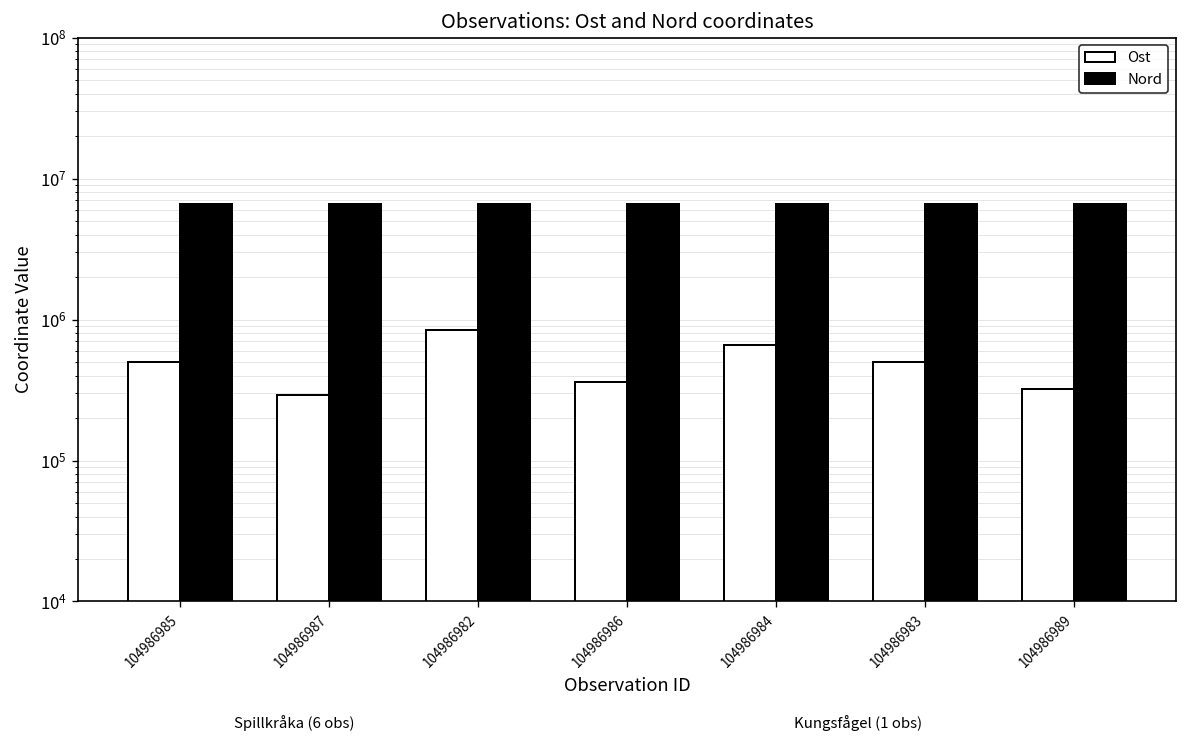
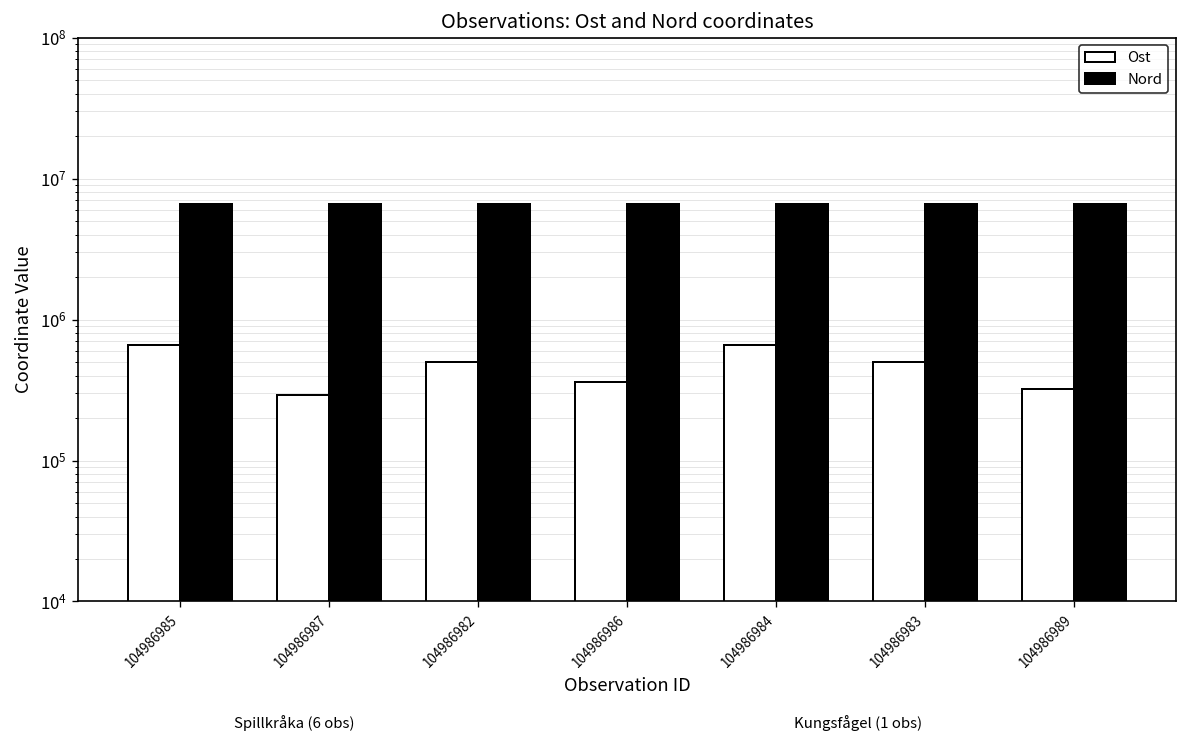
Ost, 104986985: 500000 -> 700000
Ost, 104986982: 800000 -> 500000
